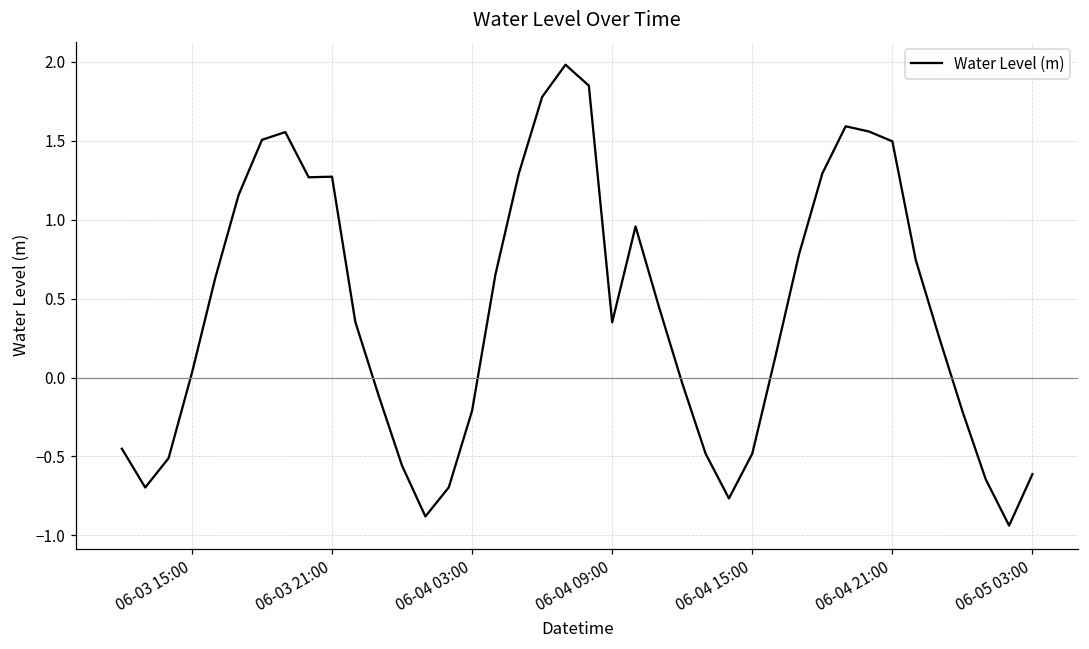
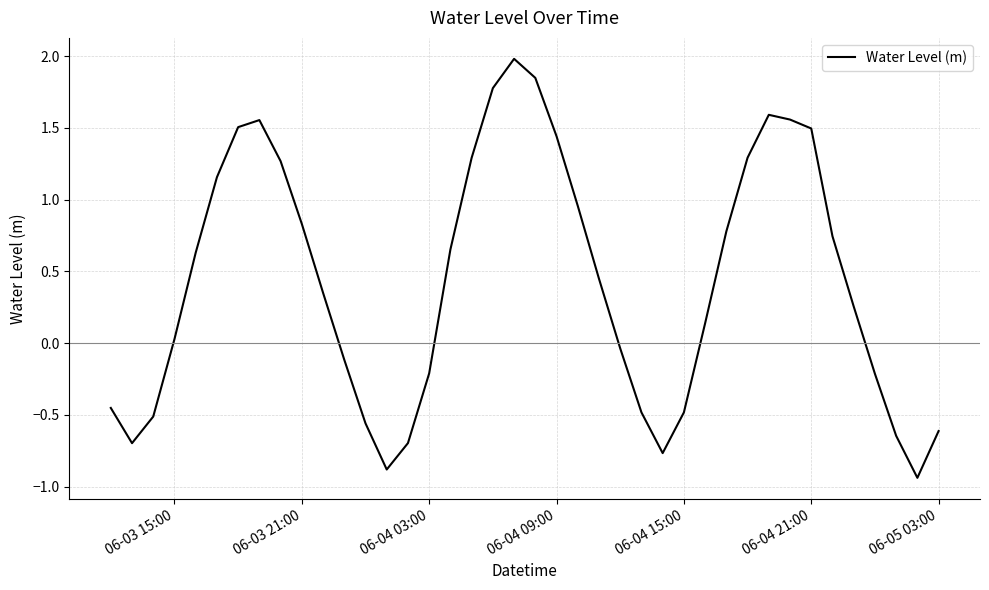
06-03 21:00: 1.27 -> 0.83
06-04 09:00: 0.35 -> 1.44
